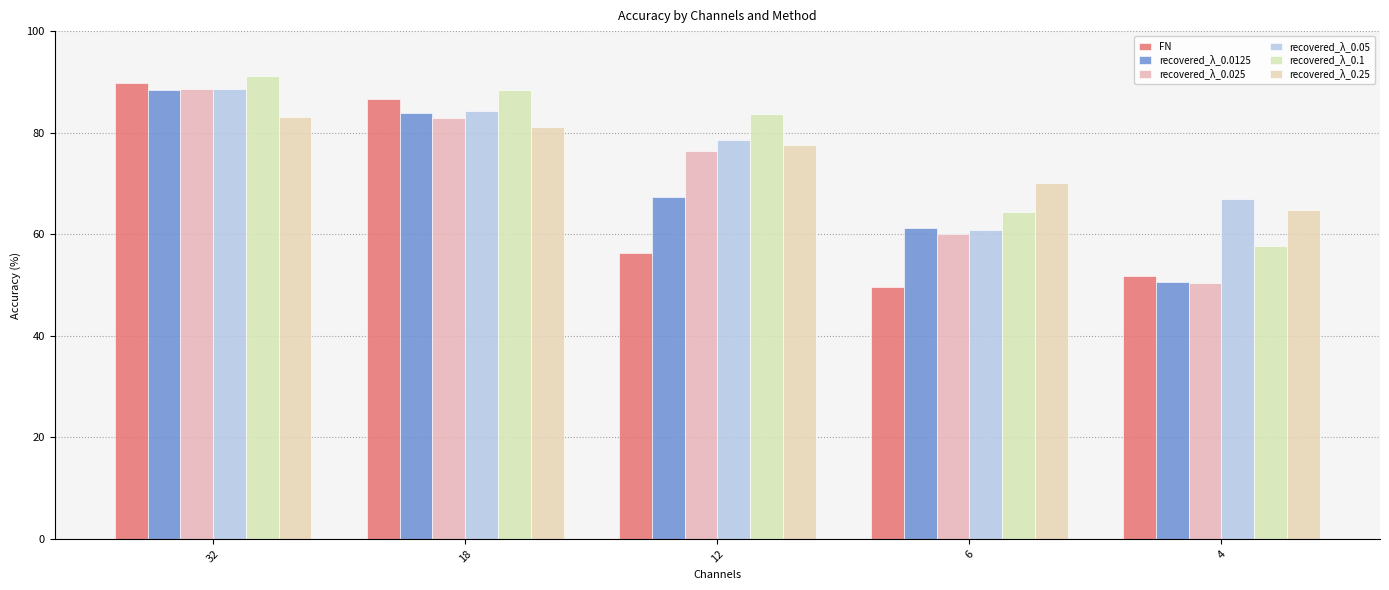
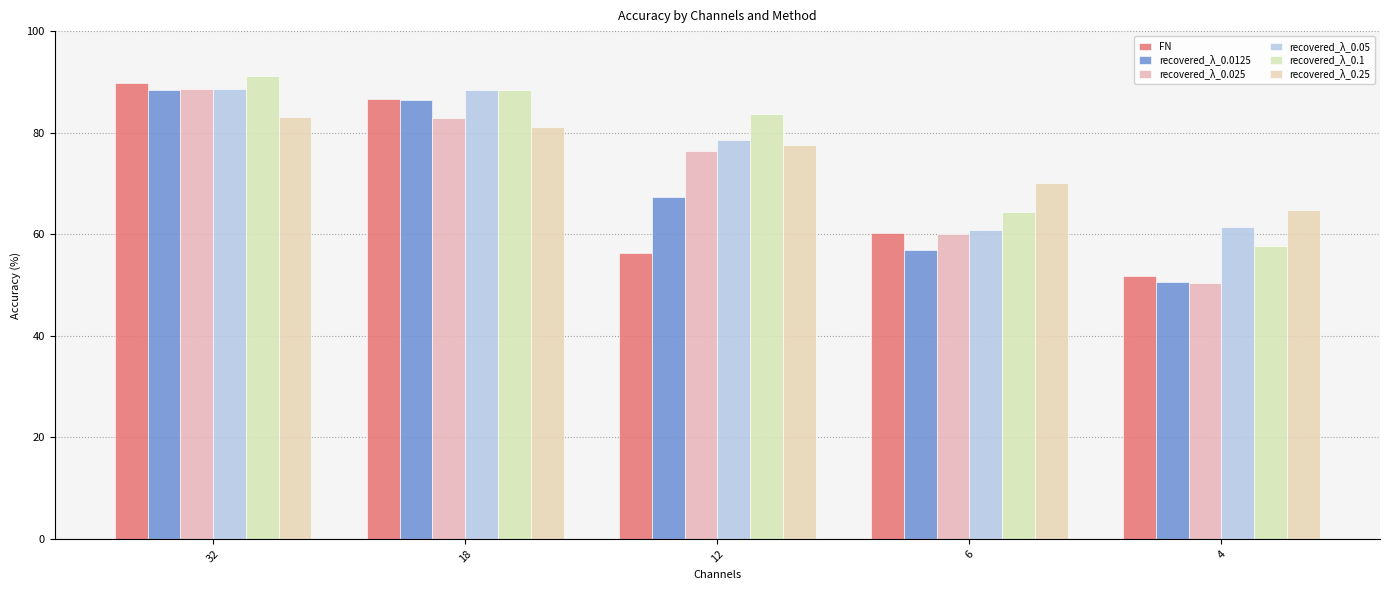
recovered_λ_0.0125, 18: 84 -> 86
recovered_λ_0.05, 18: 84 -> 88
FN, 6: 50 -> 60
recovered_λ_0.0125, 6: 61 -> 57
recovered_λ_0.05, 4: 67 -> 62
